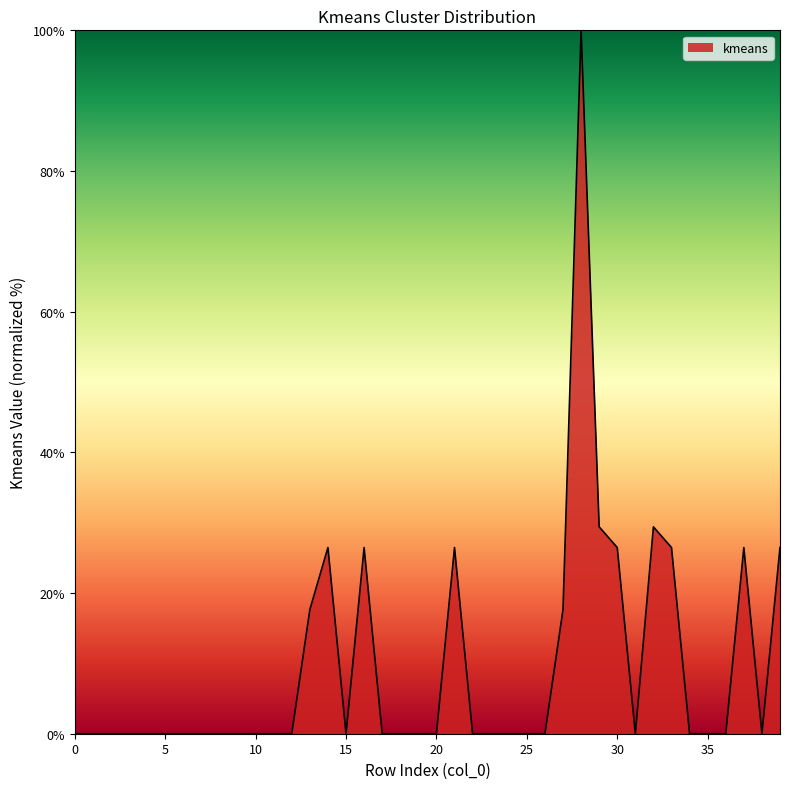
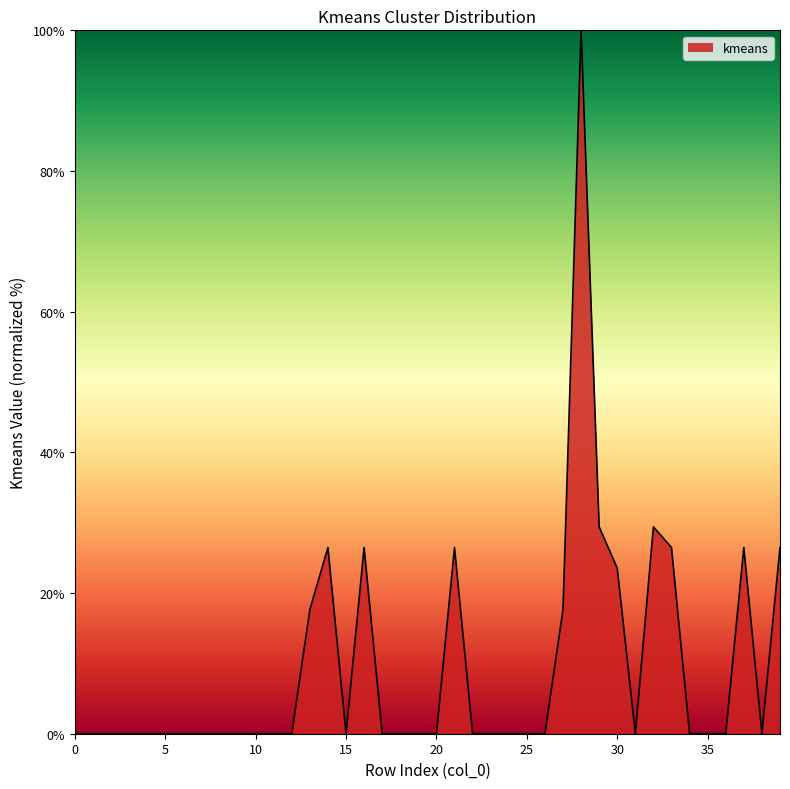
30: 26% -> 24%
